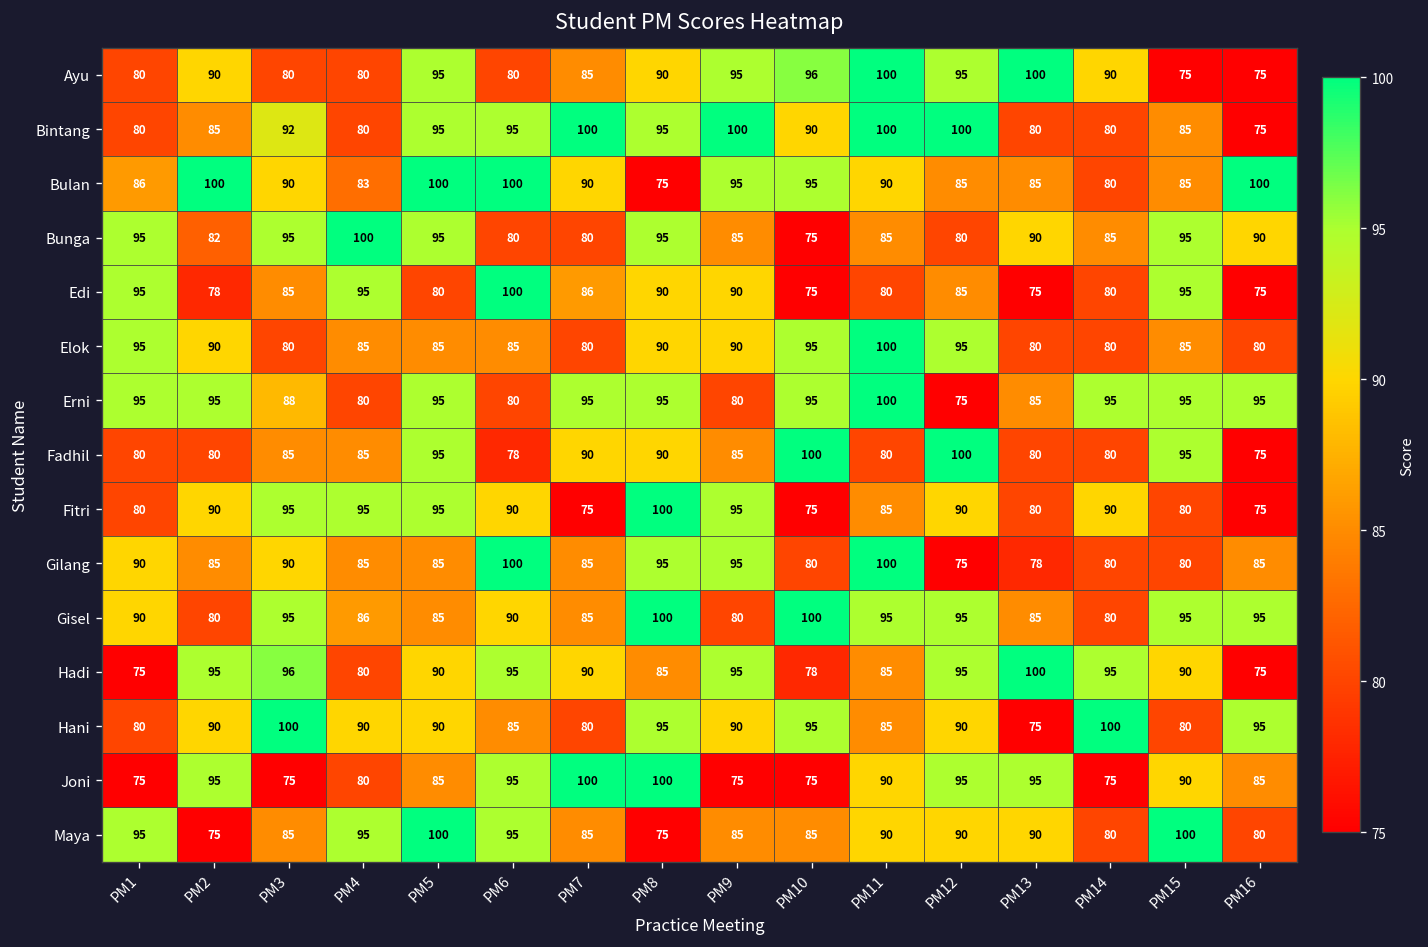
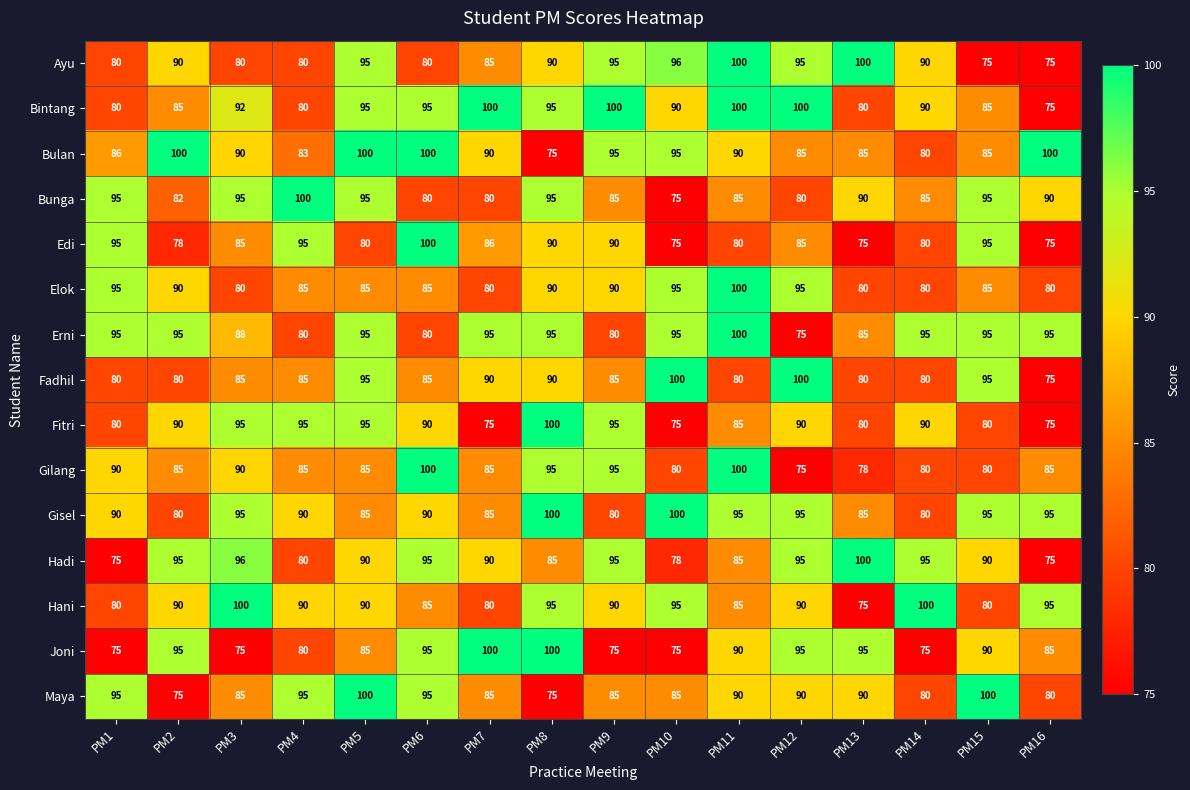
Bintang, PM14: 80 -> 90
Fadhil, PM6: 78 -> 85
Gisel, PM4: 86 -> 90
